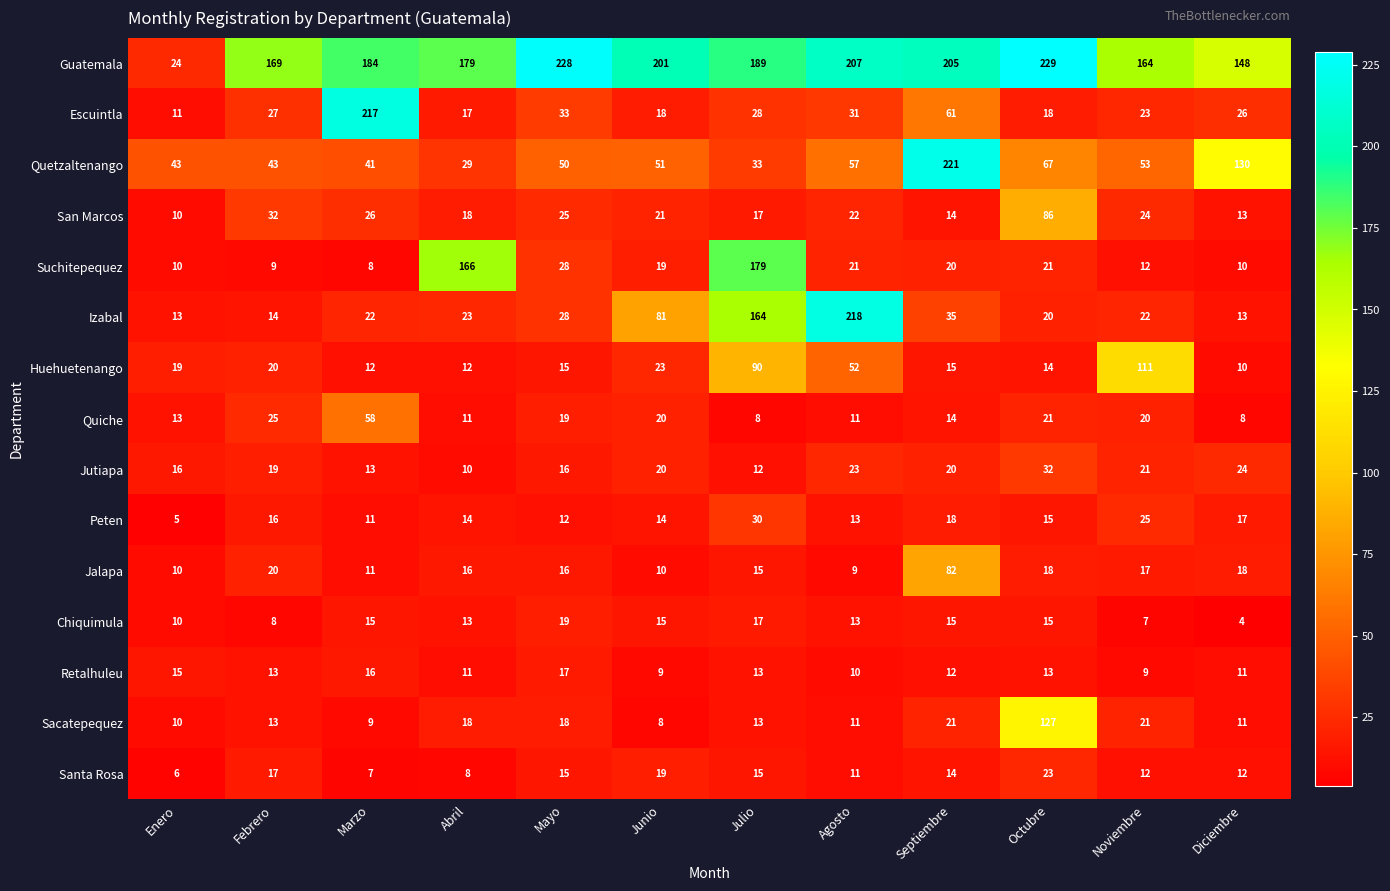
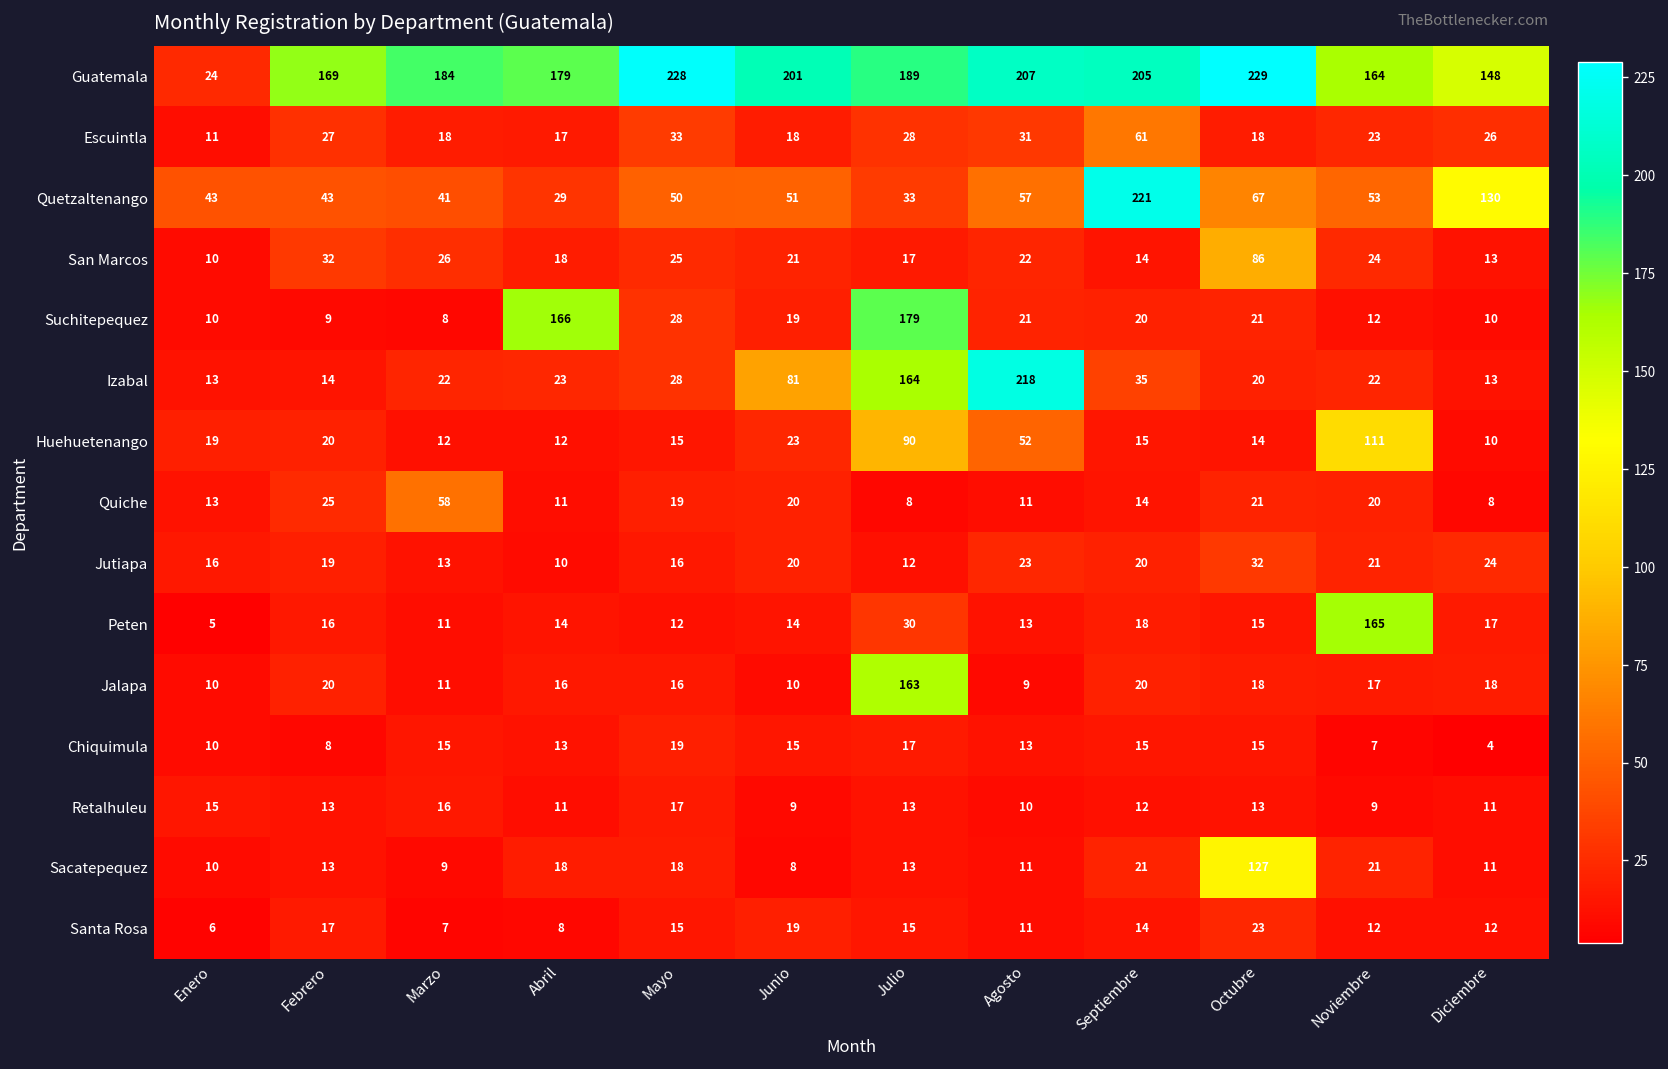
Escuintla, Marzo: 217 -> 18
Peten, Noviembre: 25 -> 165
Jalapa, Julio: 15 -> 163
Jalapa, Septiembre: 82 -> 20
